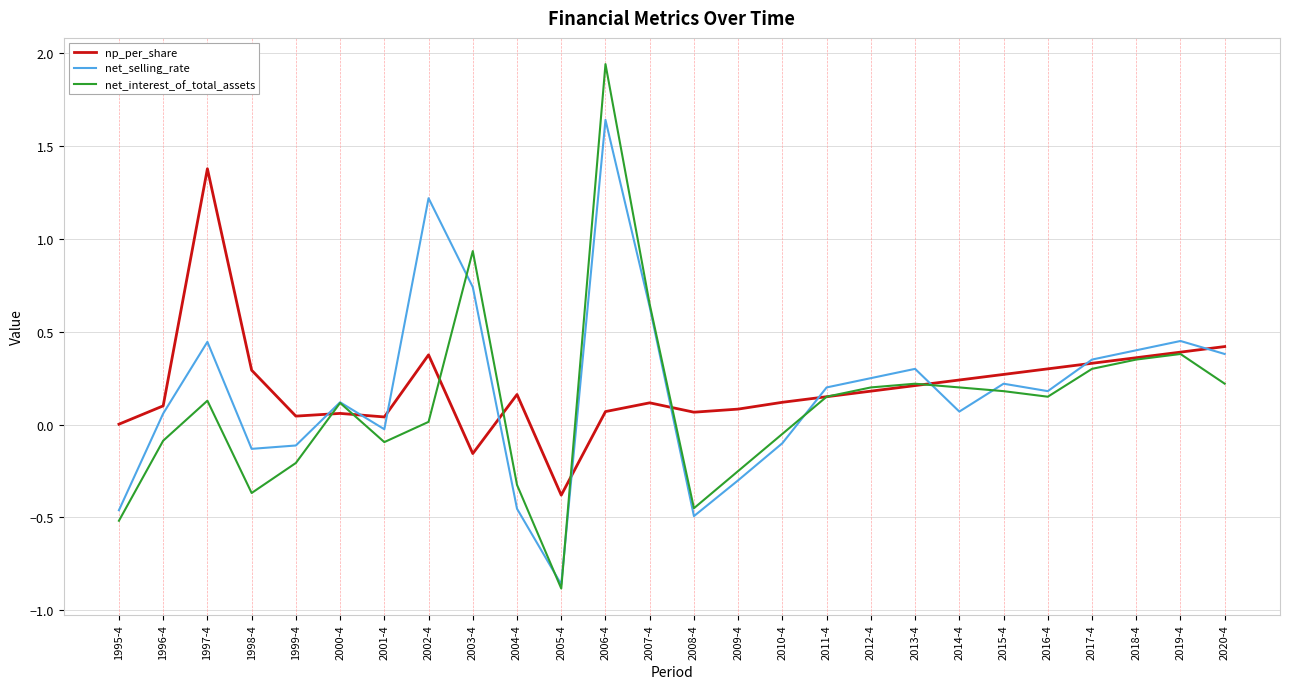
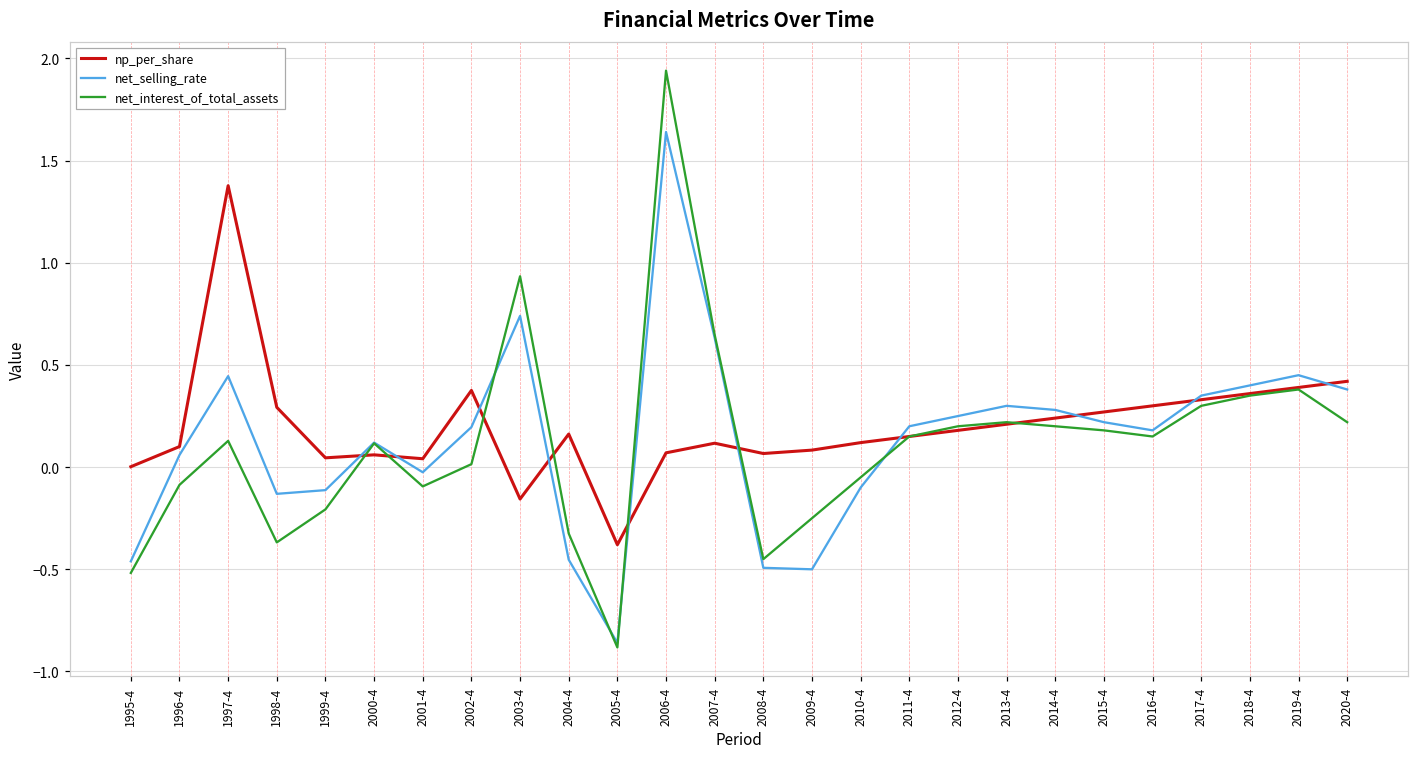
net_selling_rate, 2002-4: 1.22 -> 0.20
net_selling_rate, 2009-4: -0.3 -> -0.5
net_selling_rate, 2014-4: 0.07 -> 0.28
